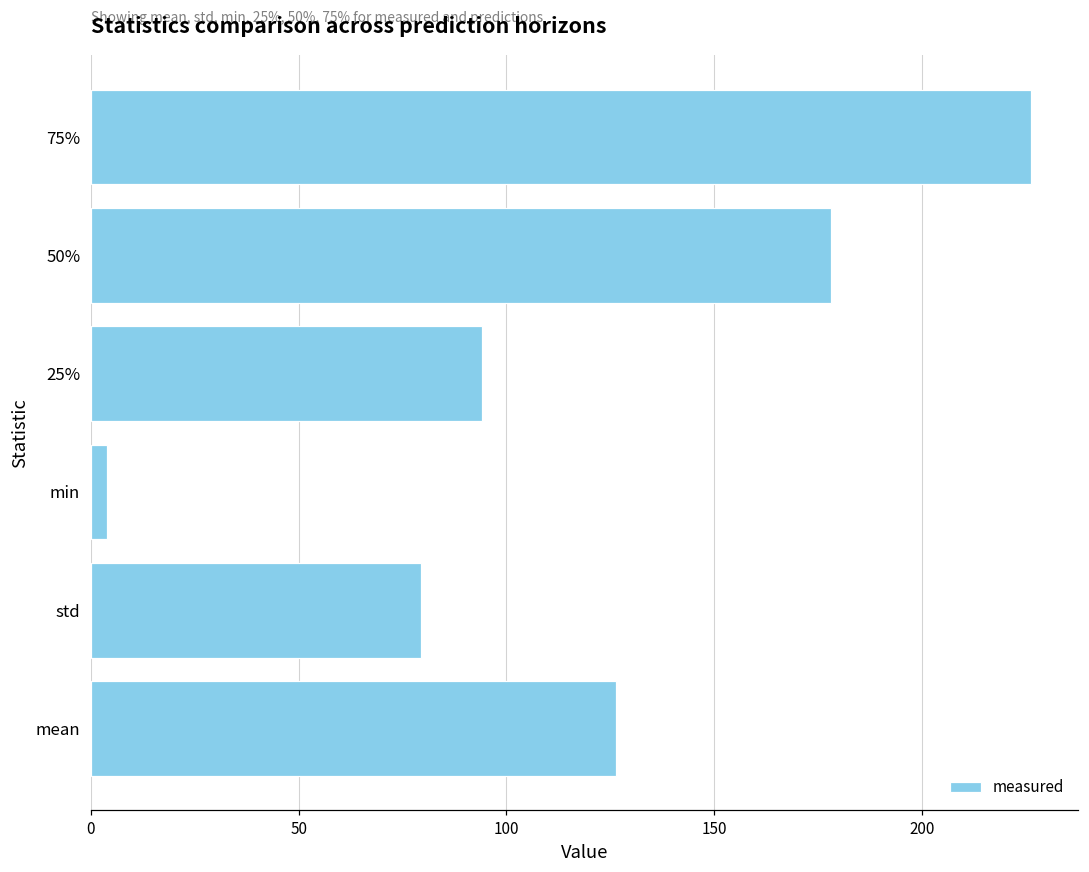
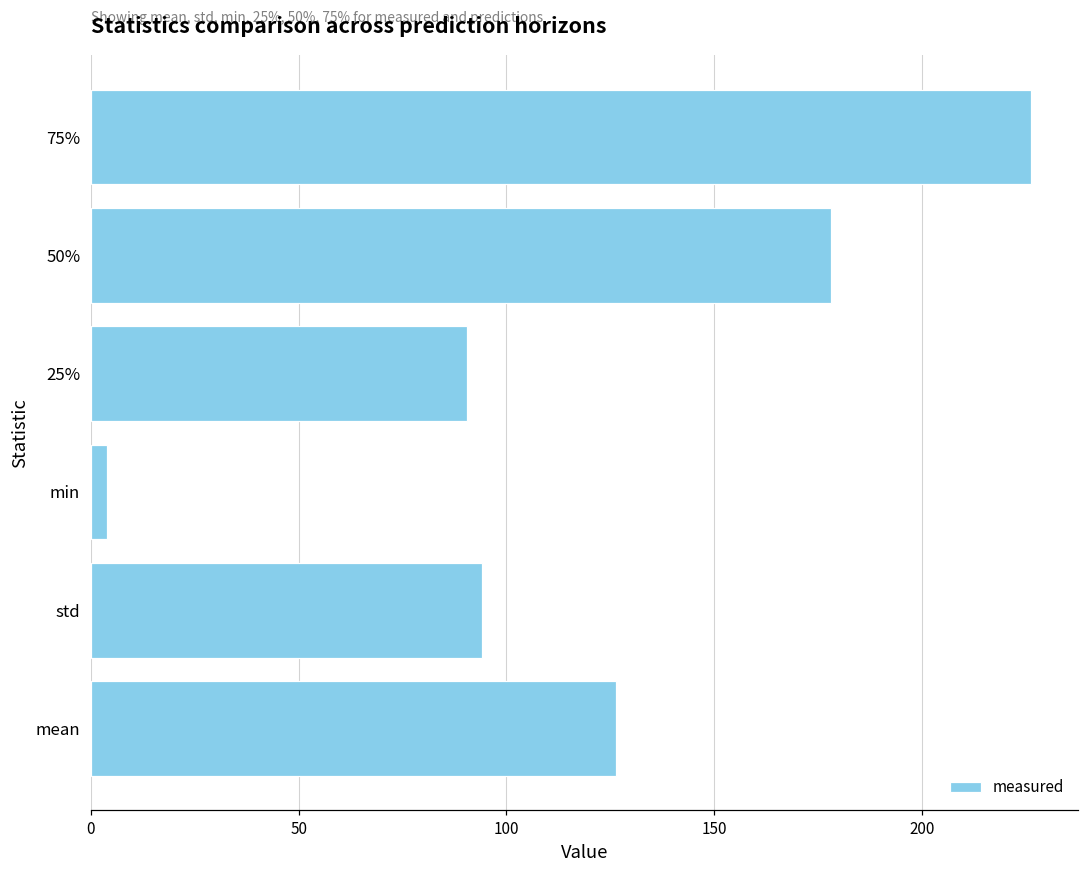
25%: 94 -> 91
std: 80 -> 94
